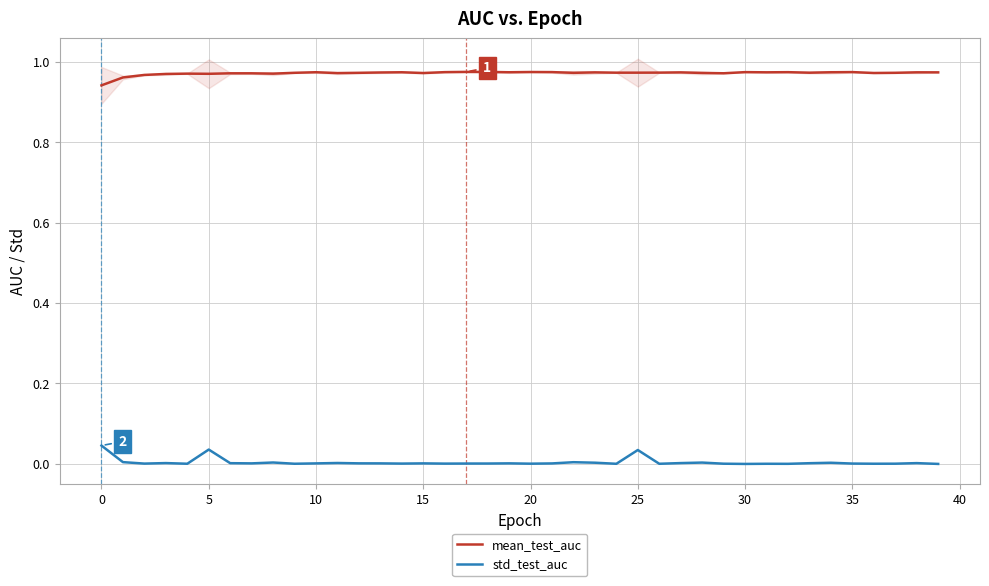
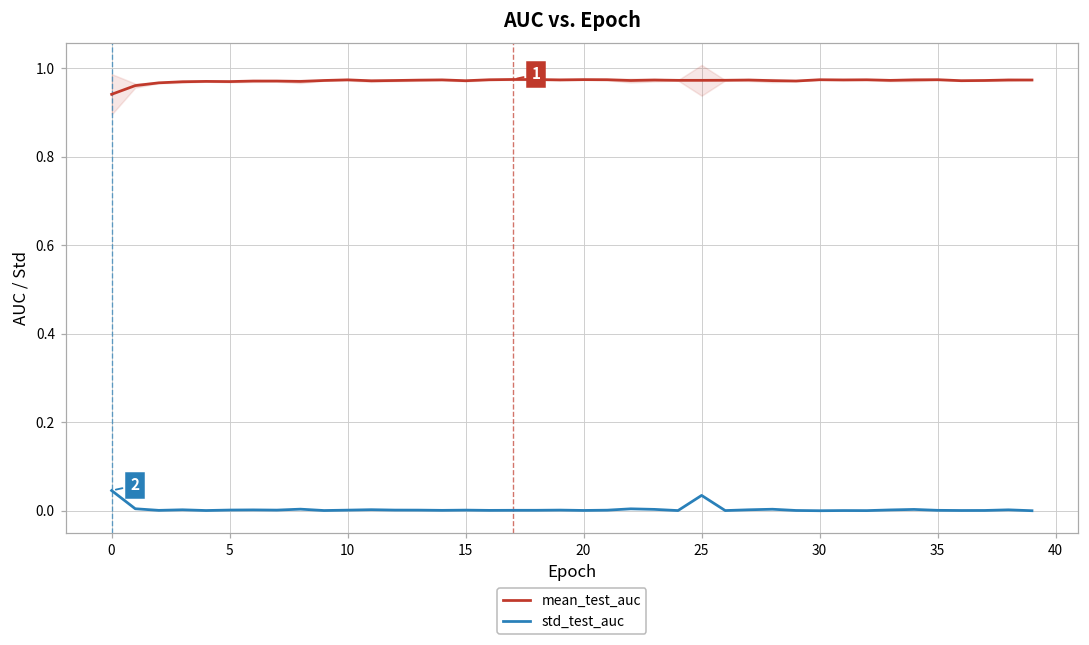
std_test_auc, 5: 0.04 -> 0.00
